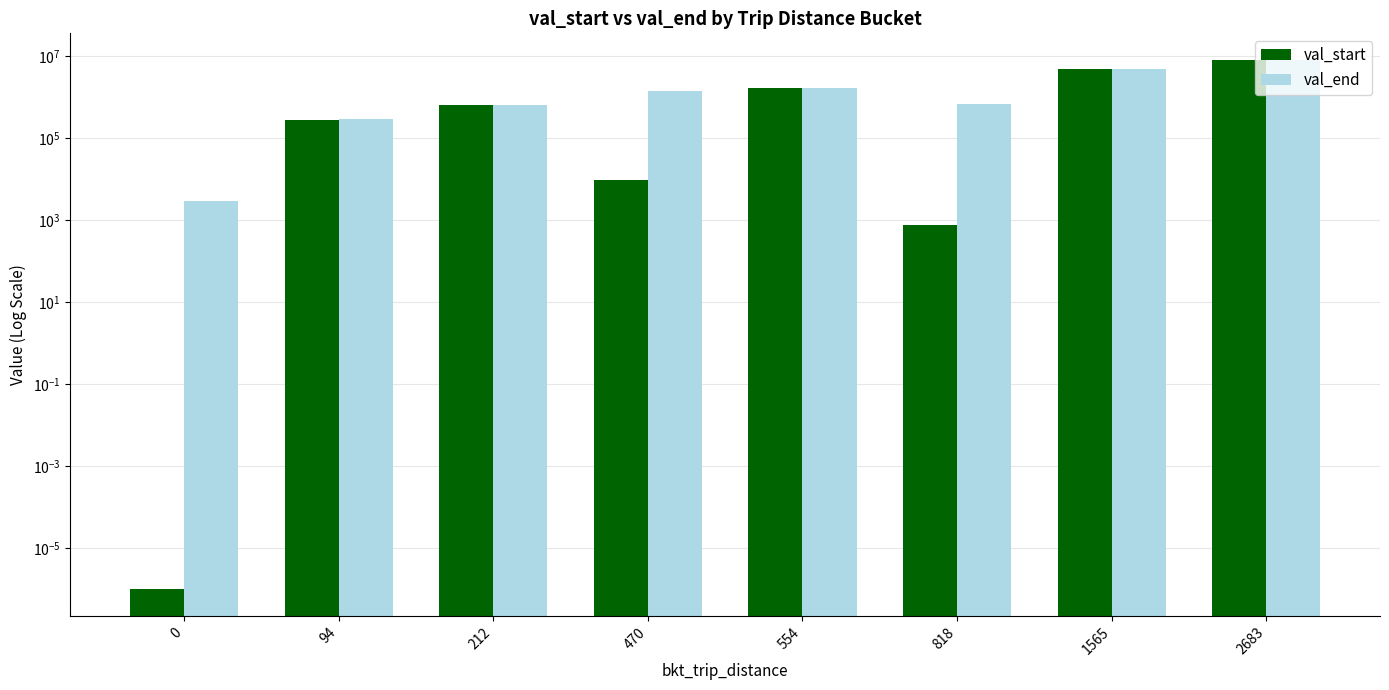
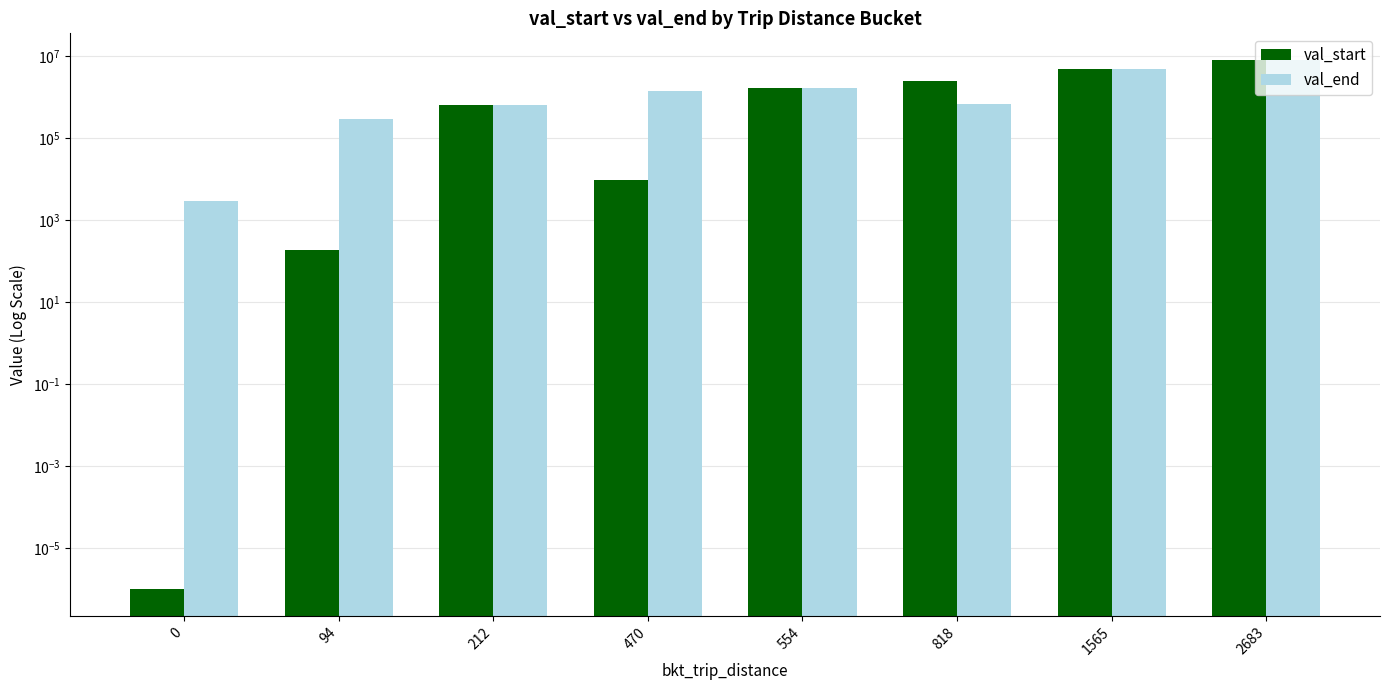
val_start, 94: 300000 -> 200
val_start, 818: 800 -> 2000000
